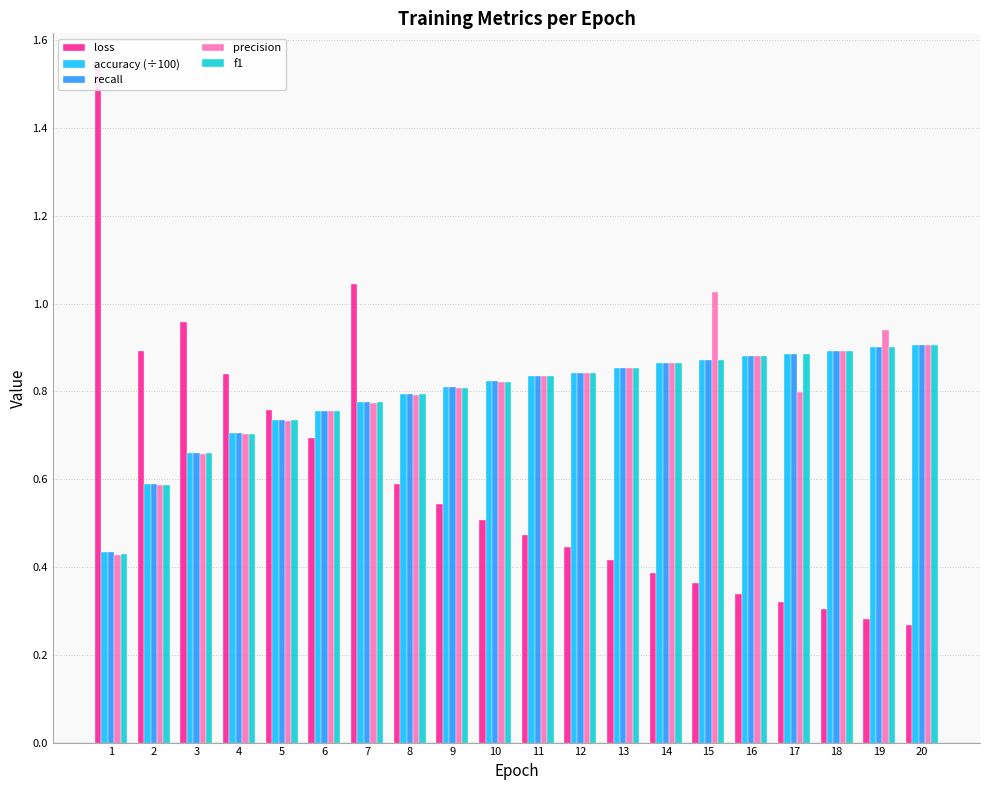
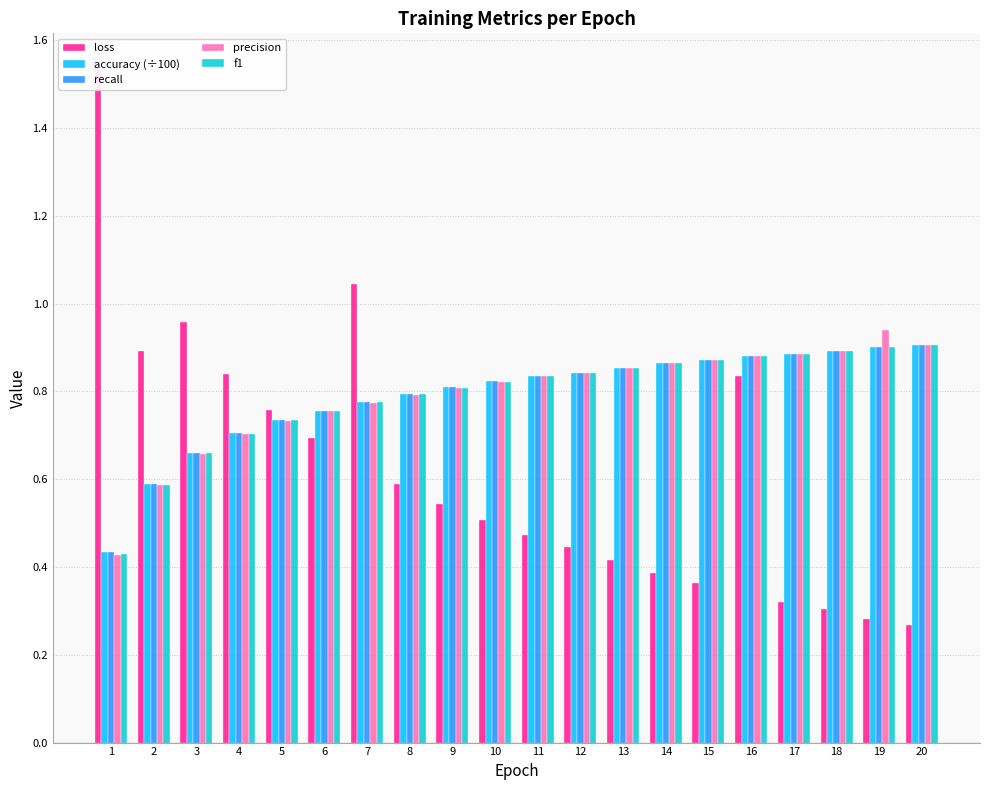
precision, 15: 1.03 -> 0.87
loss, 16: 0.34 -> 0.83
precision, 17: 0.80 -> 0.89
